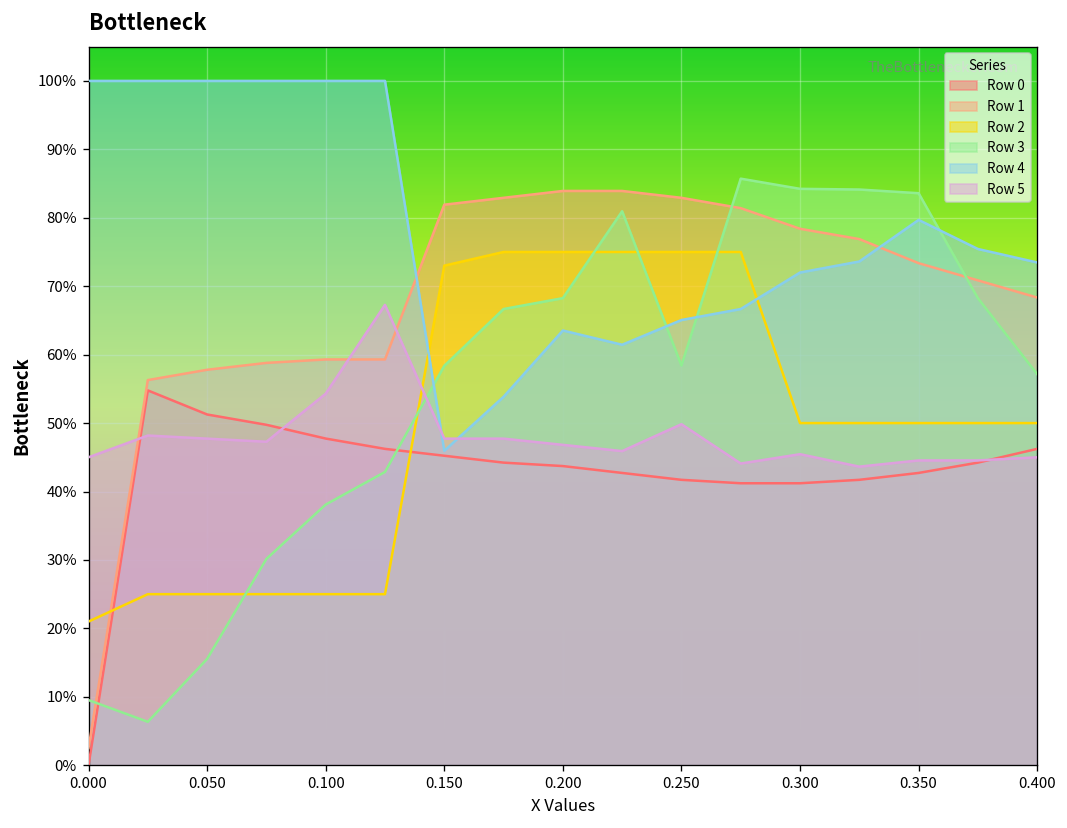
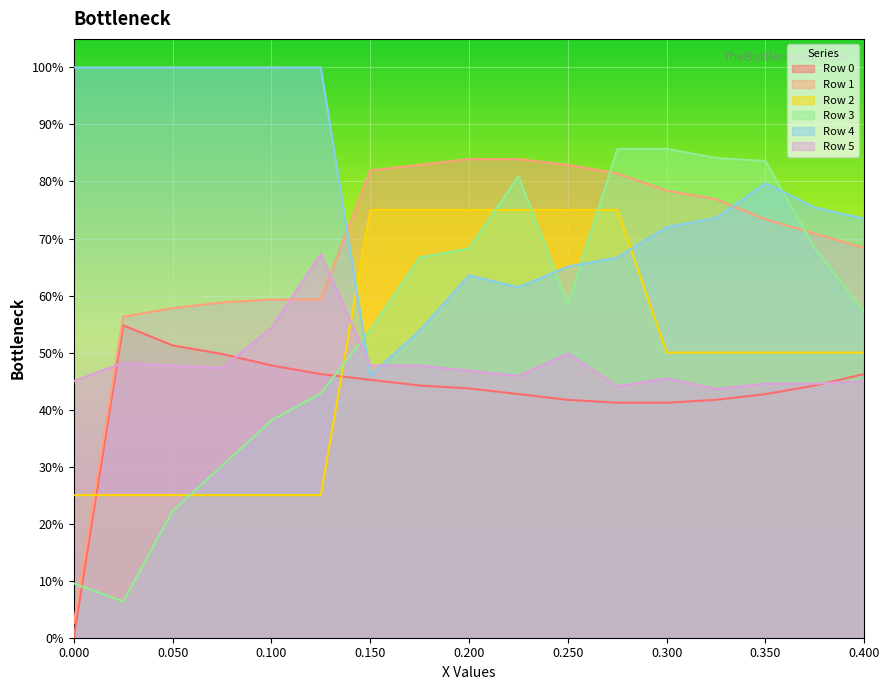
Row 2, 0.000: 21% -> 25%
Row 3, 0.050: 16% -> 22%
Row 2, 0.150: 73% -> 75%
Row 3, 0.150: 58% -> 54%
Row 3, 0.300: 84% -> 86%
